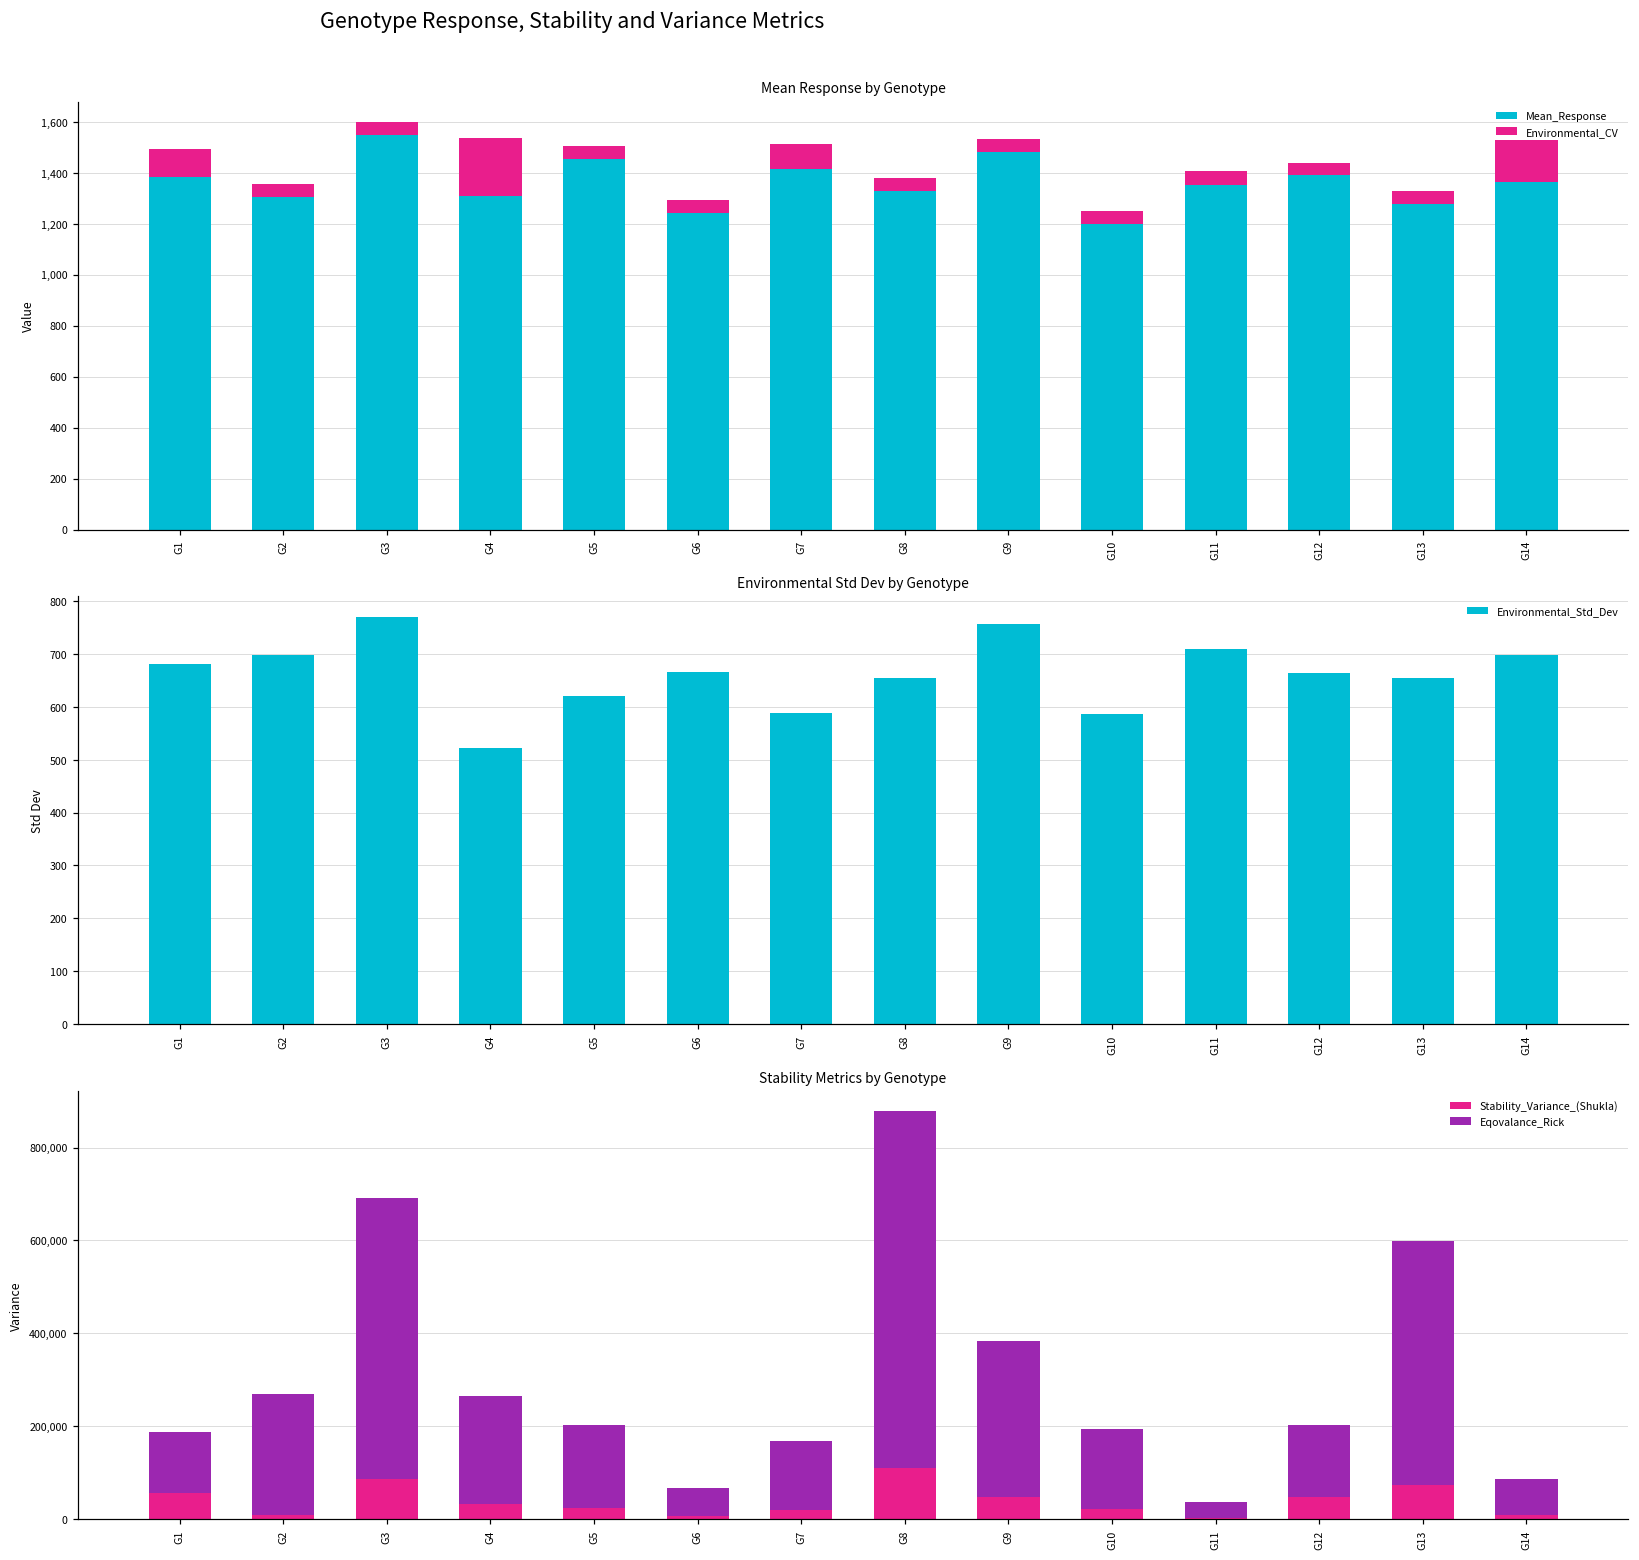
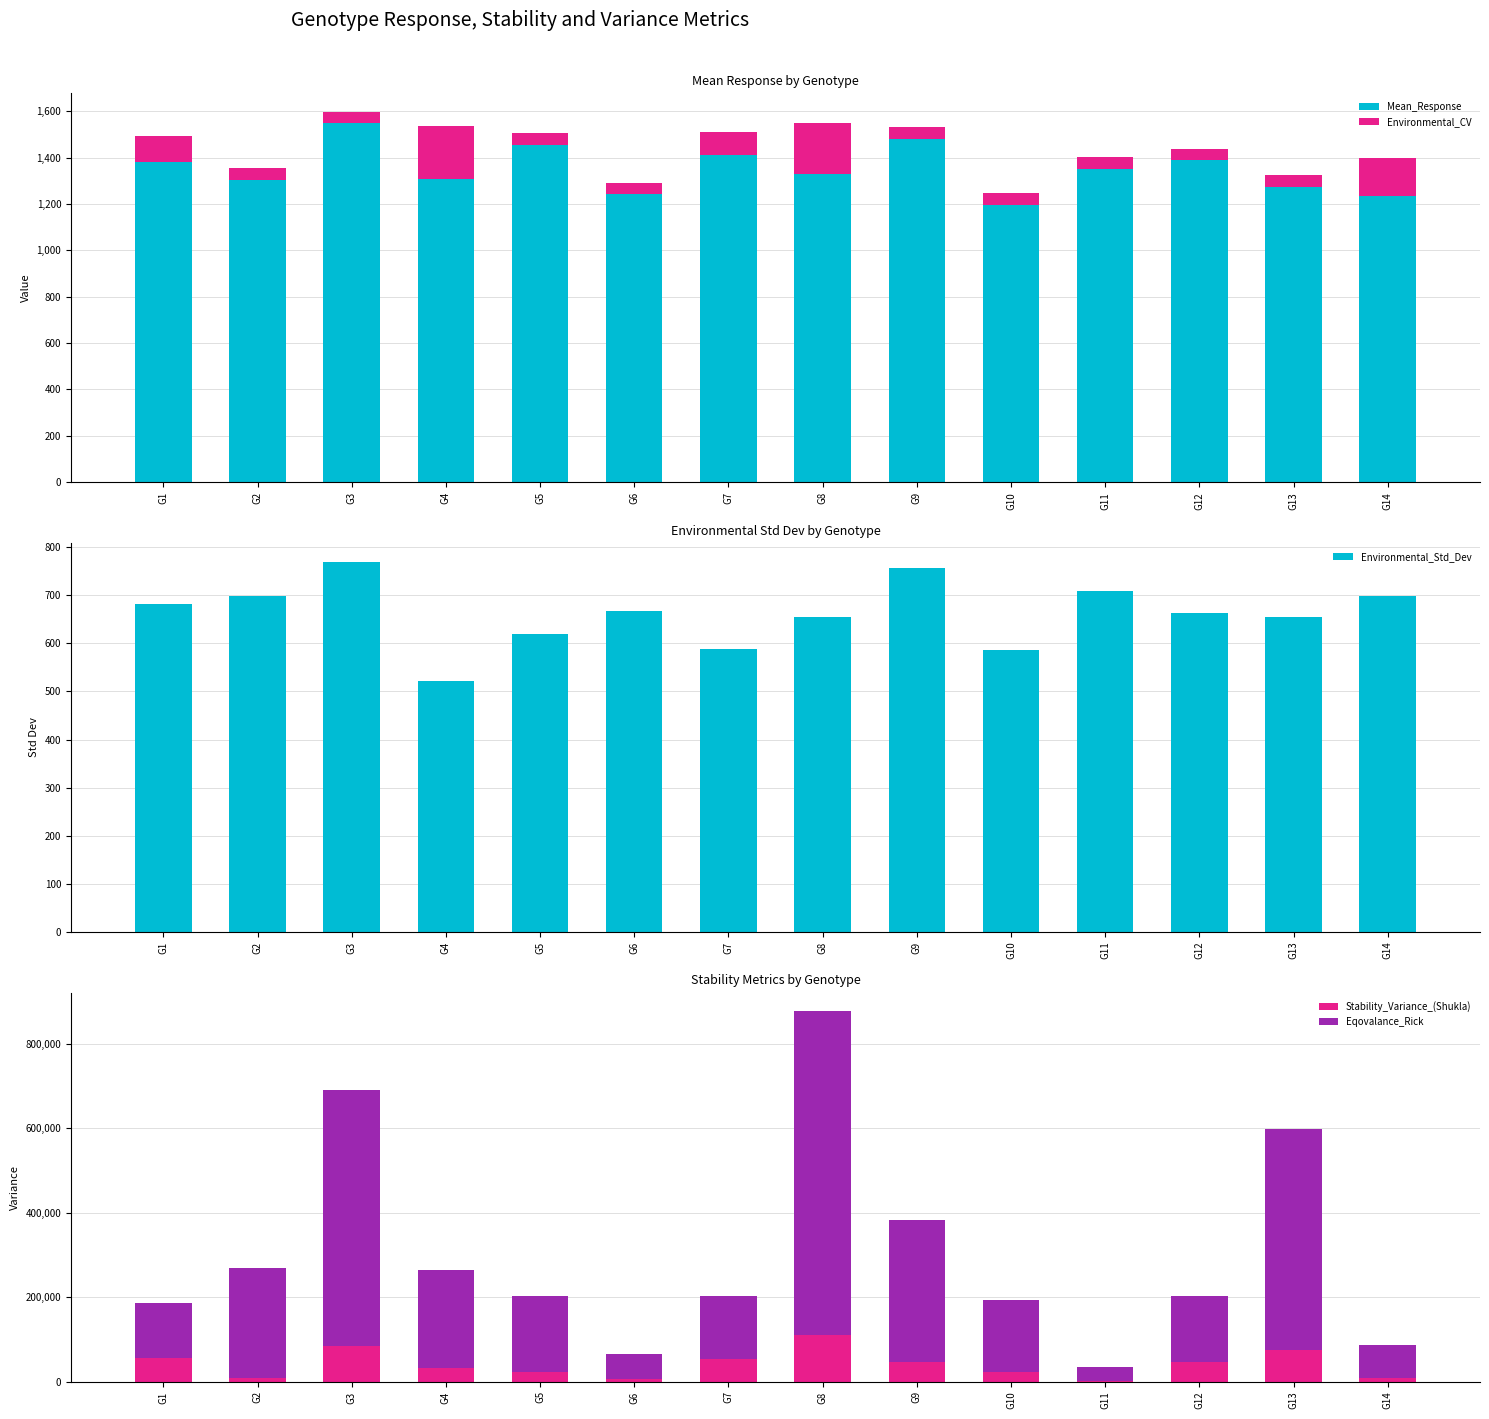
Mean Response by Genotype, Environmental_CV, G8: 50 -> 220
Mean Response by Genotype, Mean_Response, G14: 1,360 -> 1,240
Stability Metrics by Genotype, Stability_Variance_(Shukla), G7: 20,000 -> 50,000
